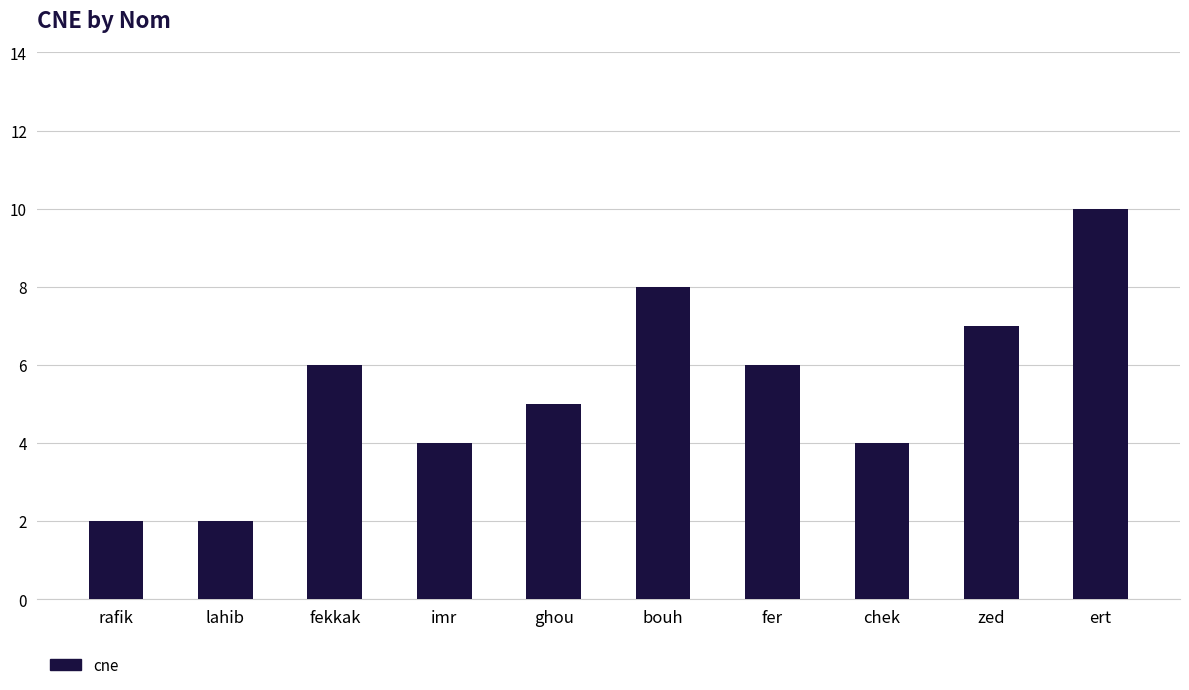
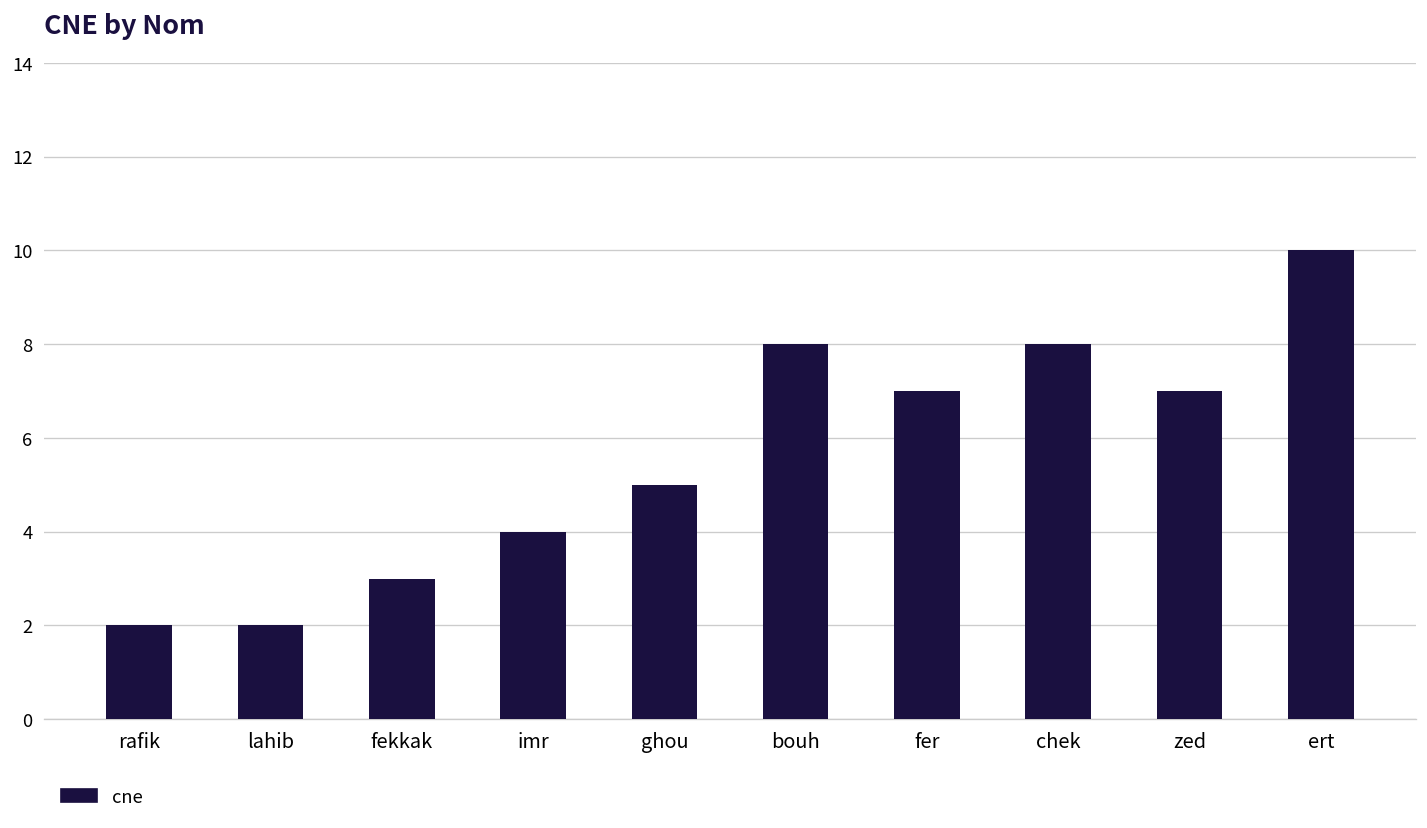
fekkak: 6 -> 3
fer: 6 -> 7
chek: 4 -> 8
